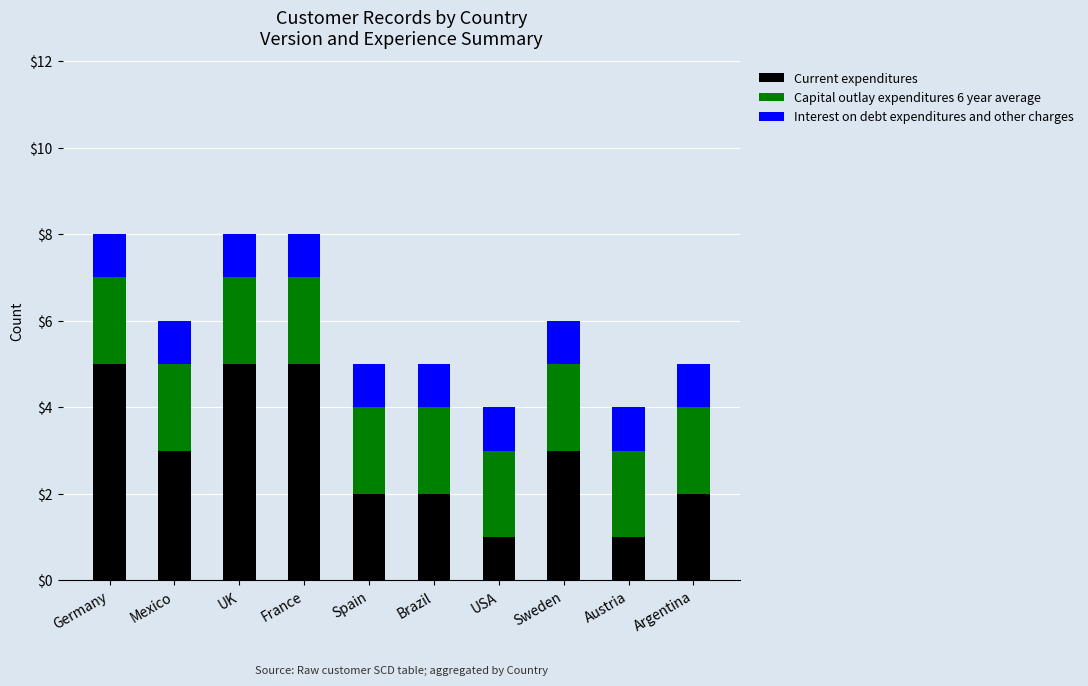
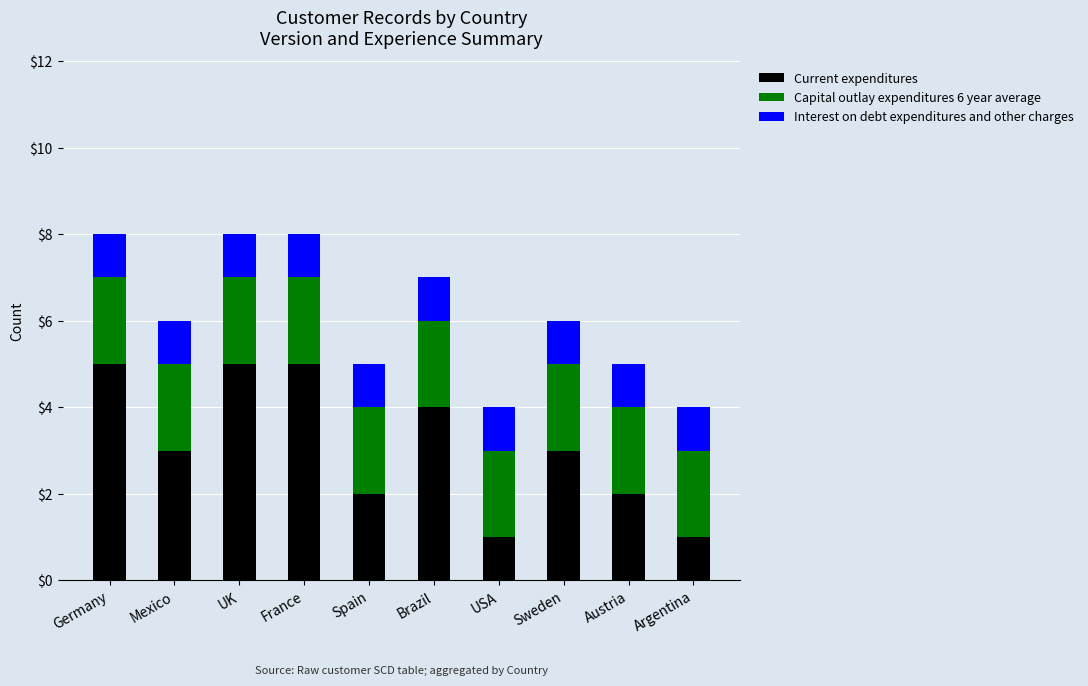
Current expenditures, Brazil: $2 -> $4
Current expenditures, Austria: $1 -> $2
Current expenditures, Argentina: $2 -> $1
